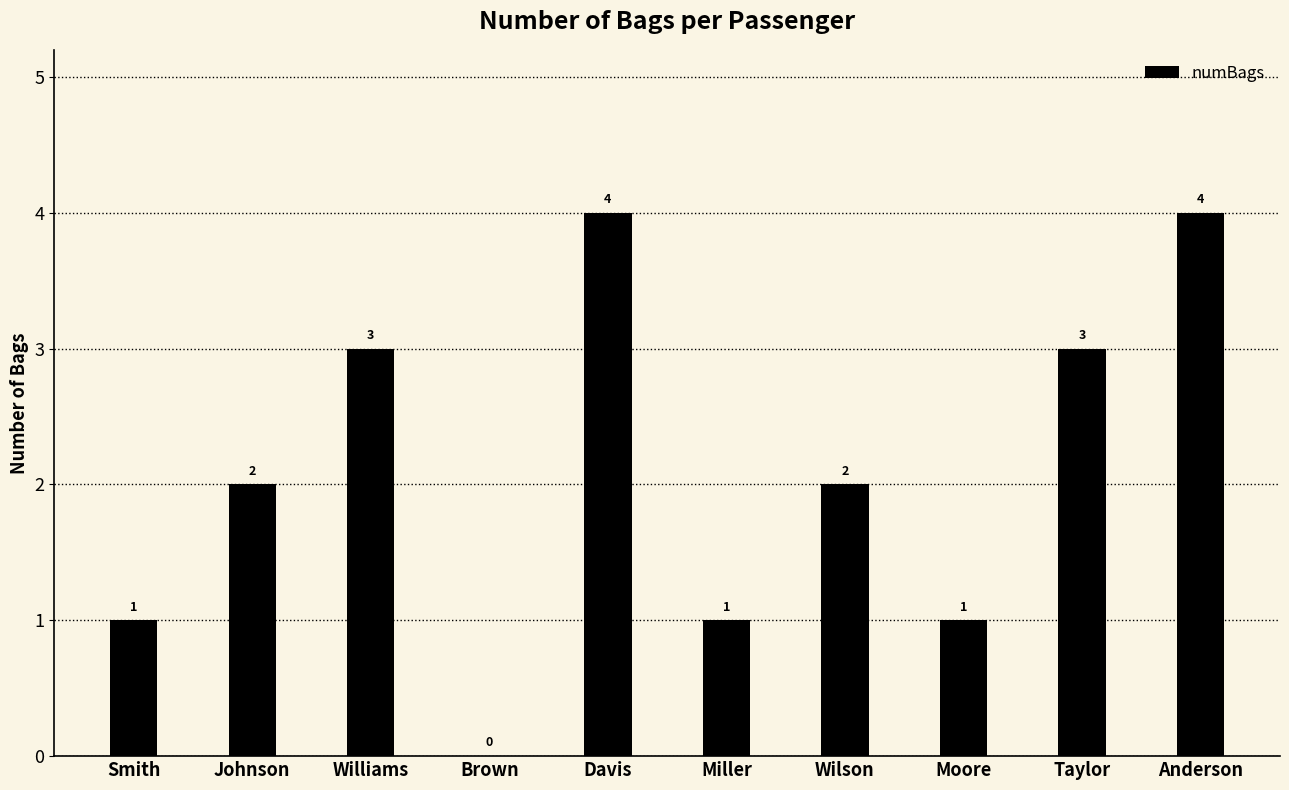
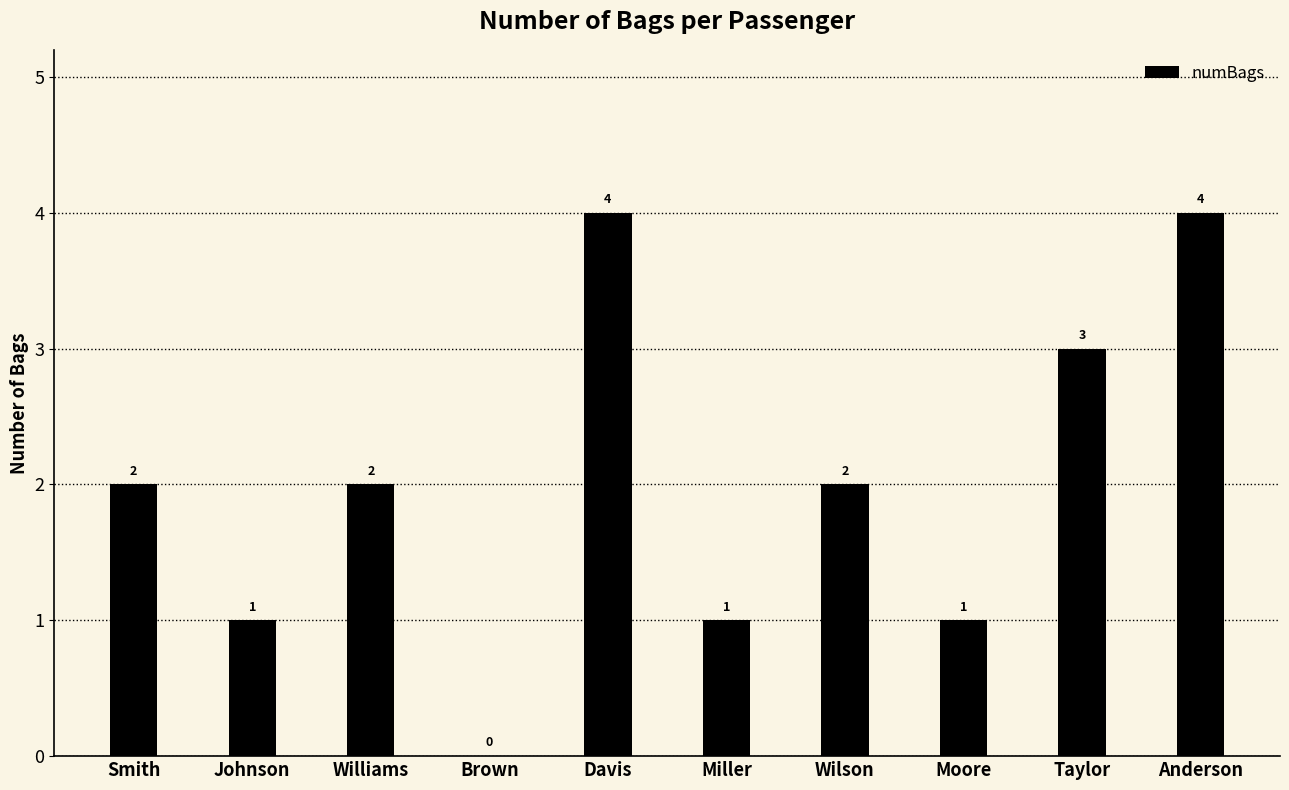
Smith: 1 -> 2
Johnson: 2 -> 1
Williams: 3 -> 2
